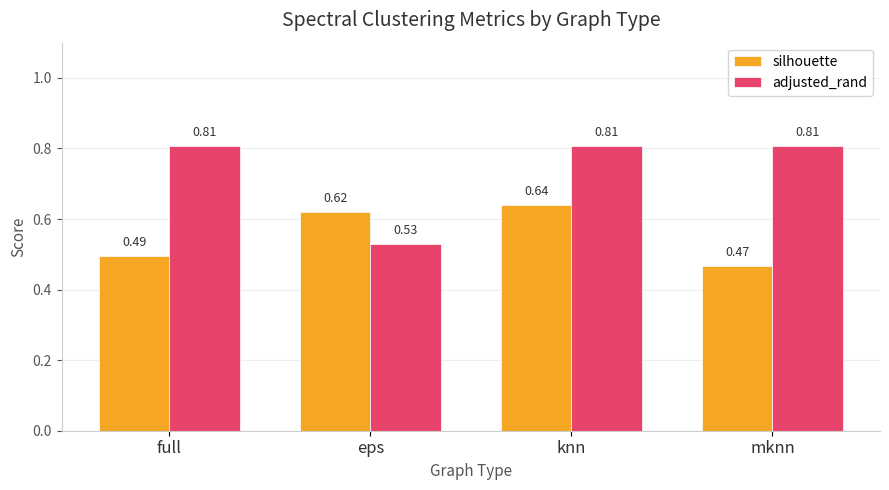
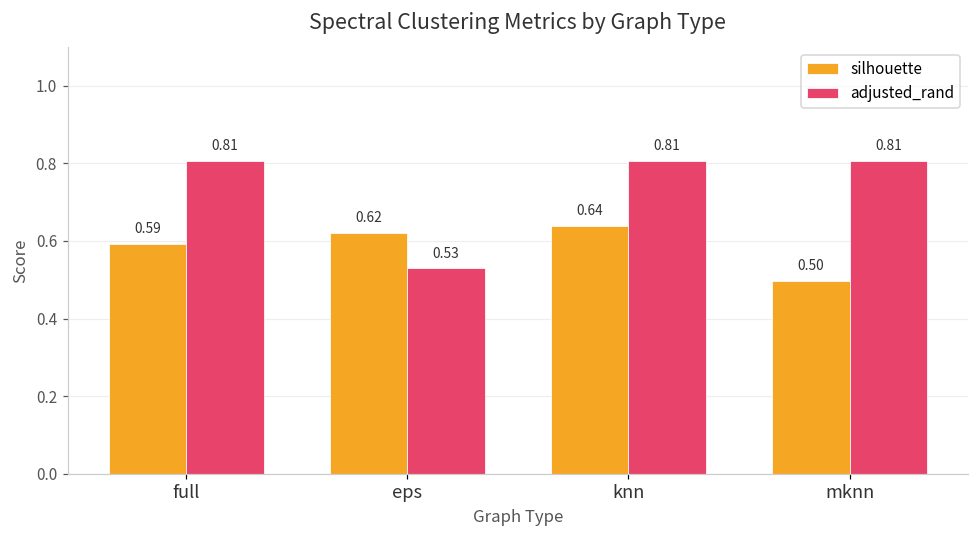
silhouette, full: 0.49 -> 0.59
silhouette, mknn: 0.47 -> 0.50
